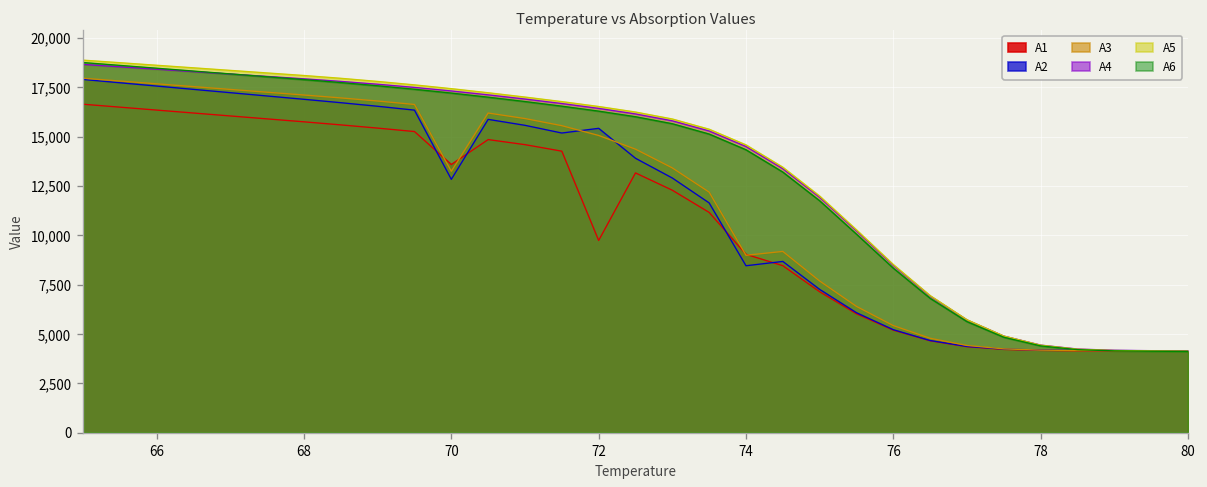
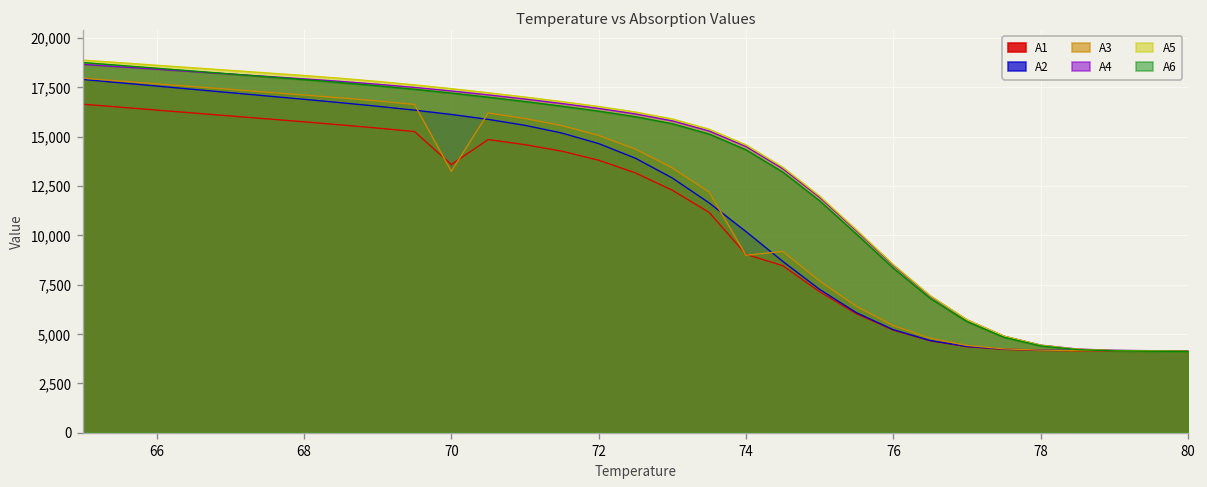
A2, 70: 12,800 -> 16,100
A1, 72: 9,700 -> 13,800
A2, 72: 15,400 -> 14,600
A2, 74: 8,500 -> 10,200
